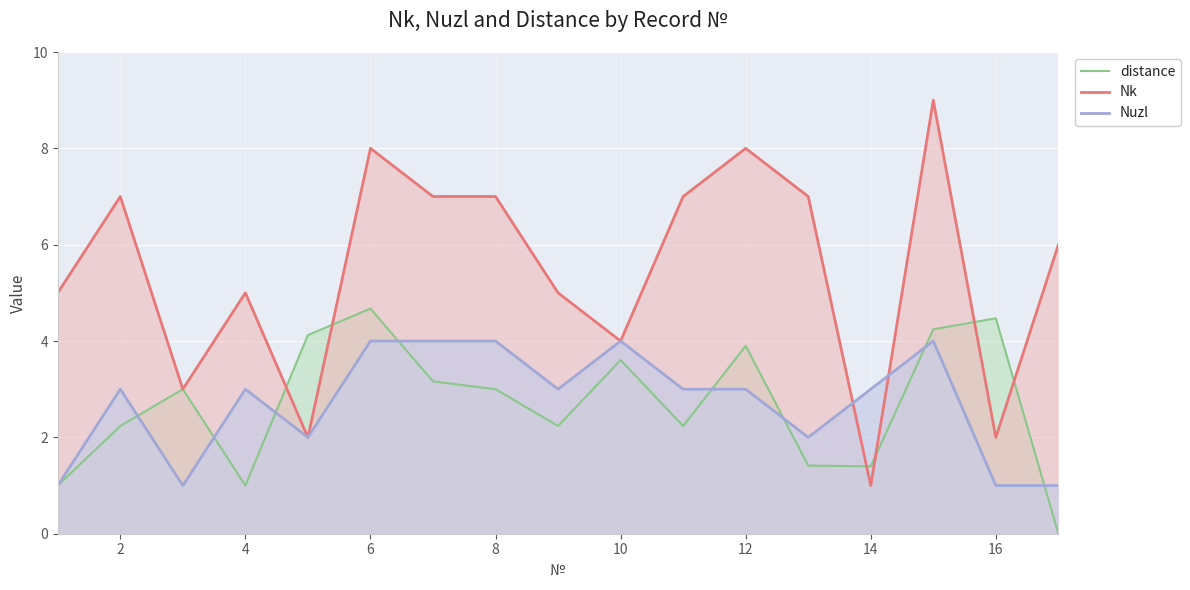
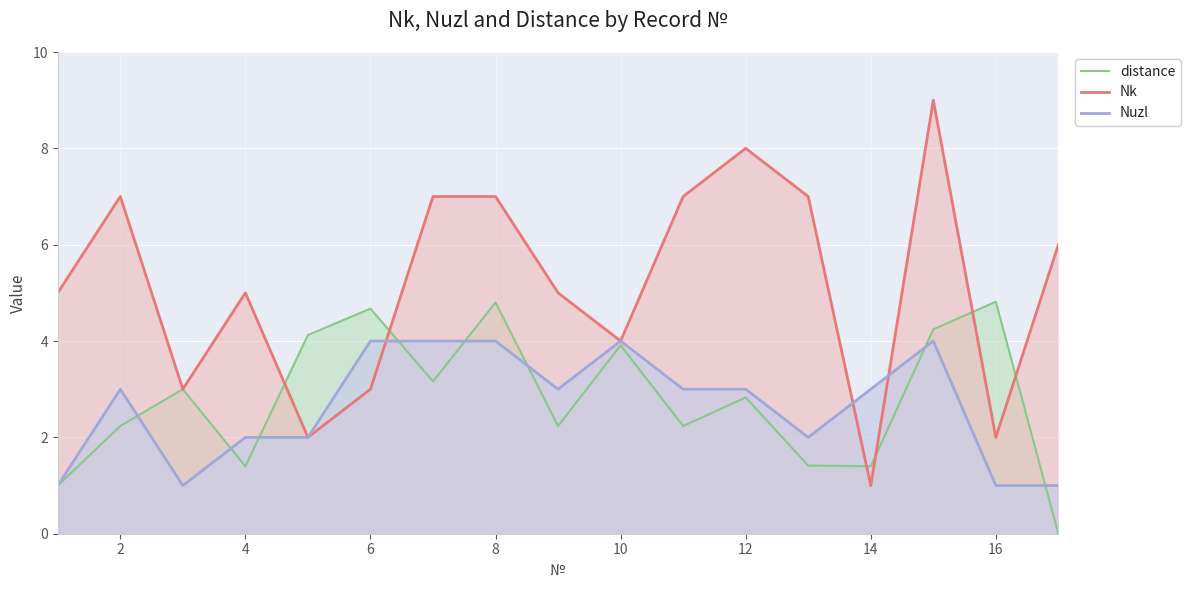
distance, 4: 1.0 -> 1.4
Nuzl, 4: 3 -> 2
Nk, 6: 8 -> 3
distance, 8: 3.0 -> 4.8
distance, 10: 3.6 -> 3.9
distance, 12: 3.9 -> 2.8
distance, 16: 4.5 -> 4.8
